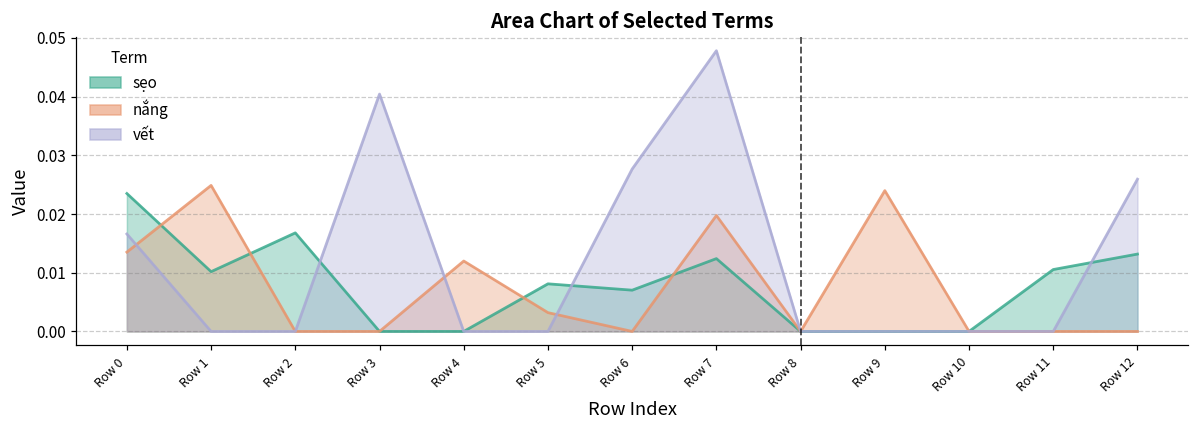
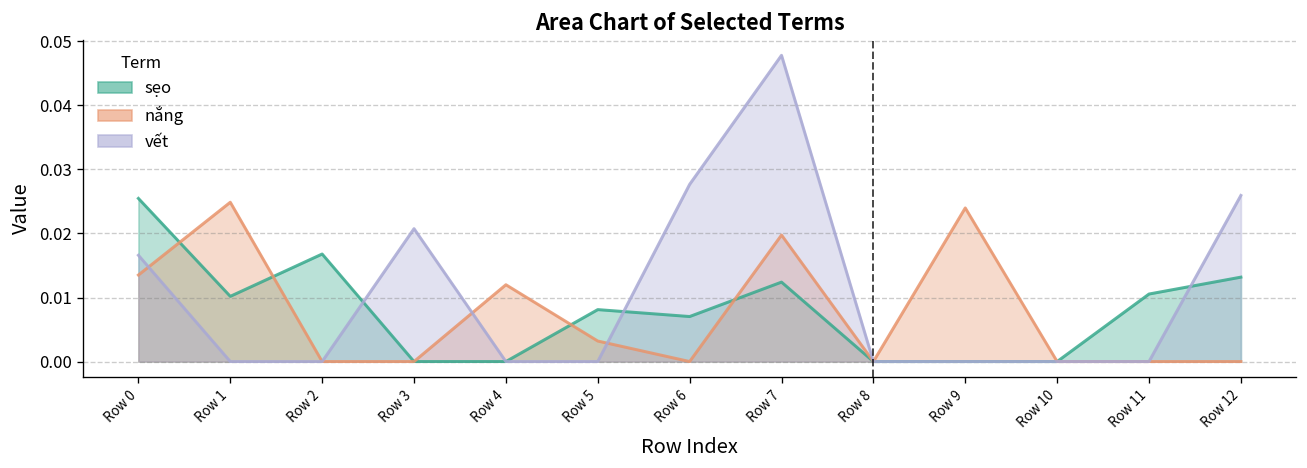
sẹo, Row 0: 0.023 -> 0.025
vết, Row 3: 0.040 -> 0.021
